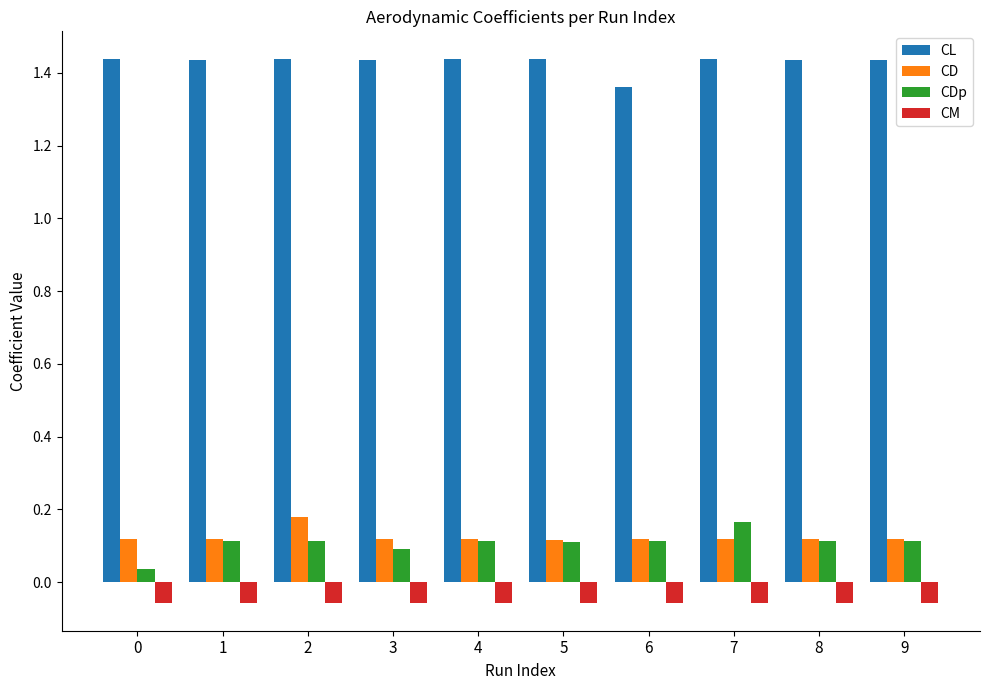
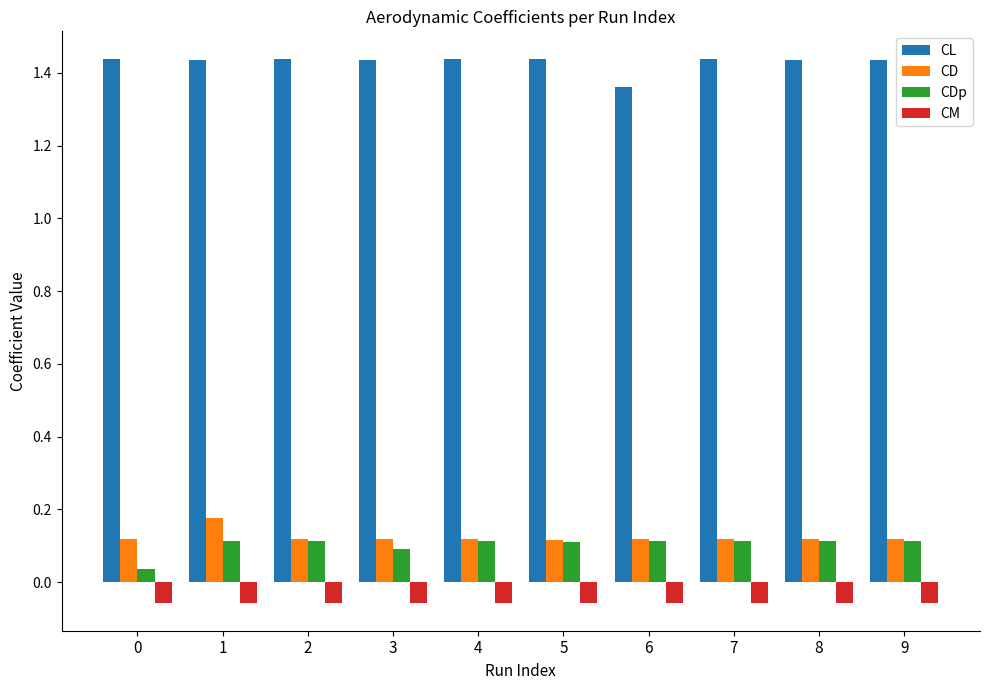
CD, 1: 0.12 -> 0.18
CD, 2: 0.18 -> 0.12
CDp, 7: 0.17 -> 0.11
